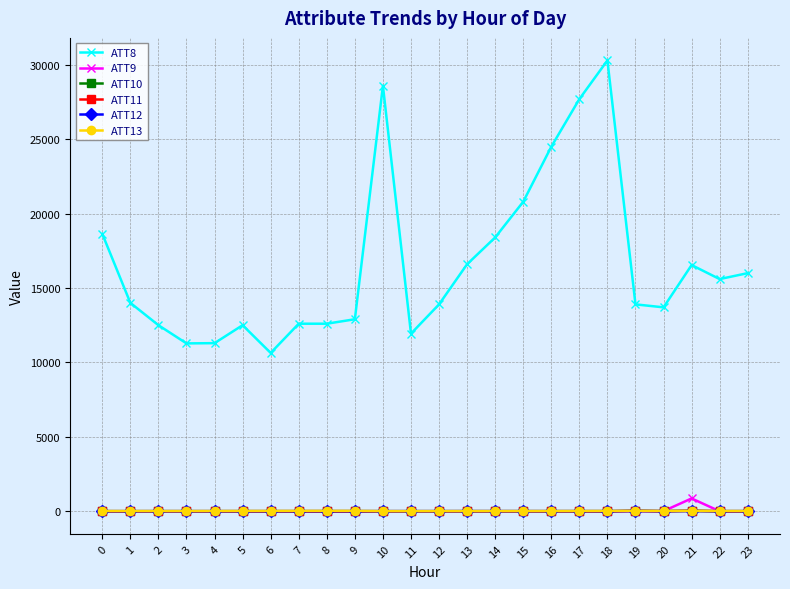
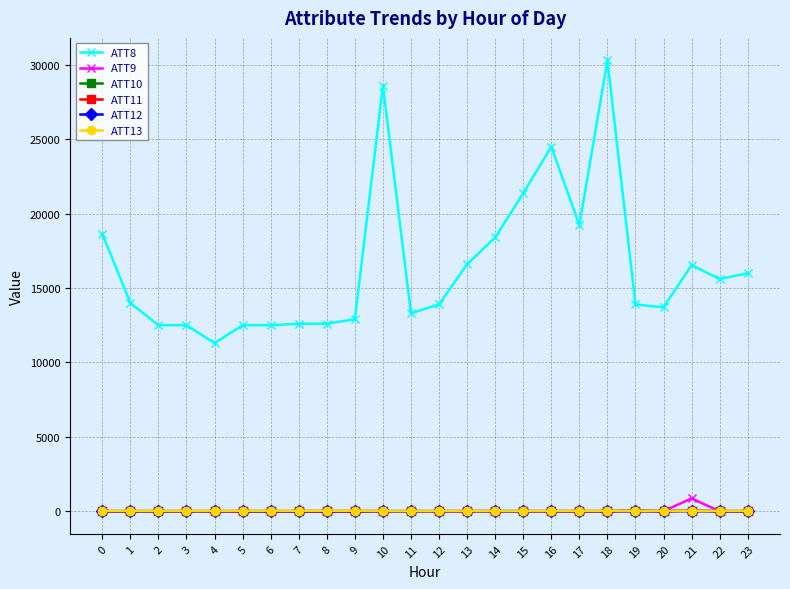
ATT8, 3: 11300 -> 12500
ATT8, 6: 10600 -> 12500
ATT8, 11: 11900 -> 13300
ATT8, 15: 20800 -> 21400
ATT8, 17: 27700 -> 19200
